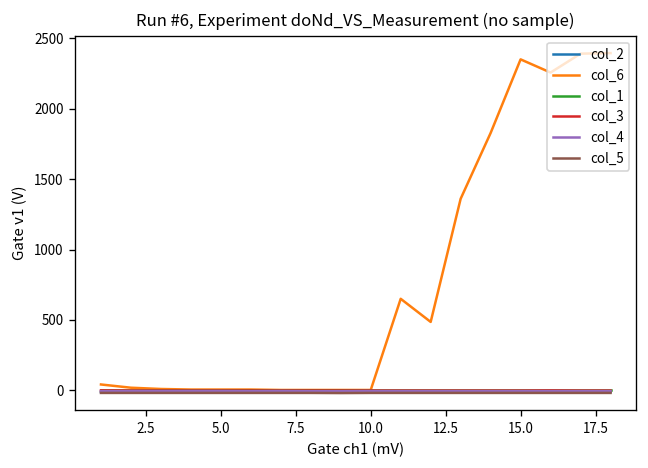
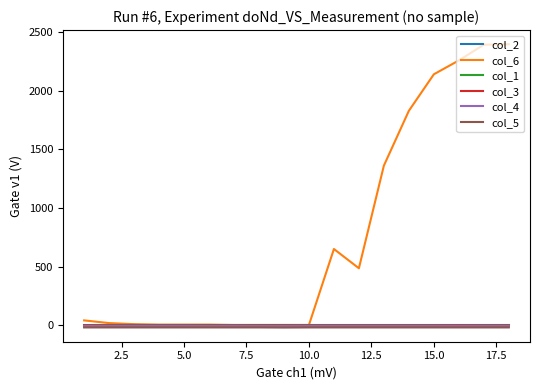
col_6, 15.0: 2350 -> 2140
